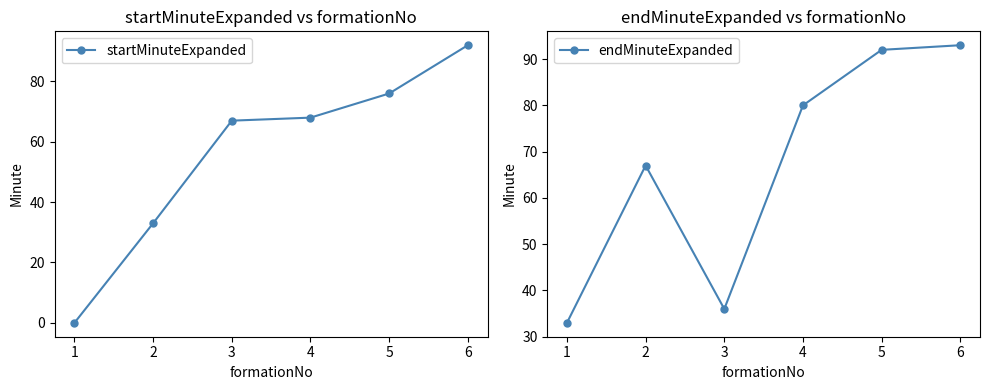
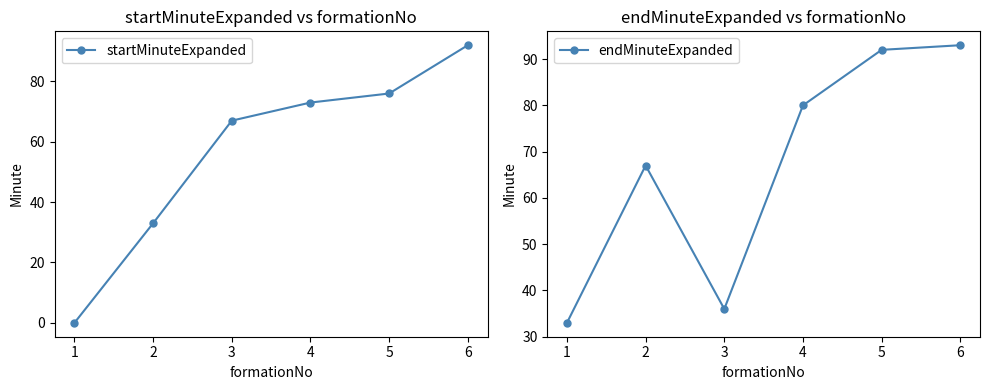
startMinuteExpanded vs formationNo, 4: 68 -> 73
